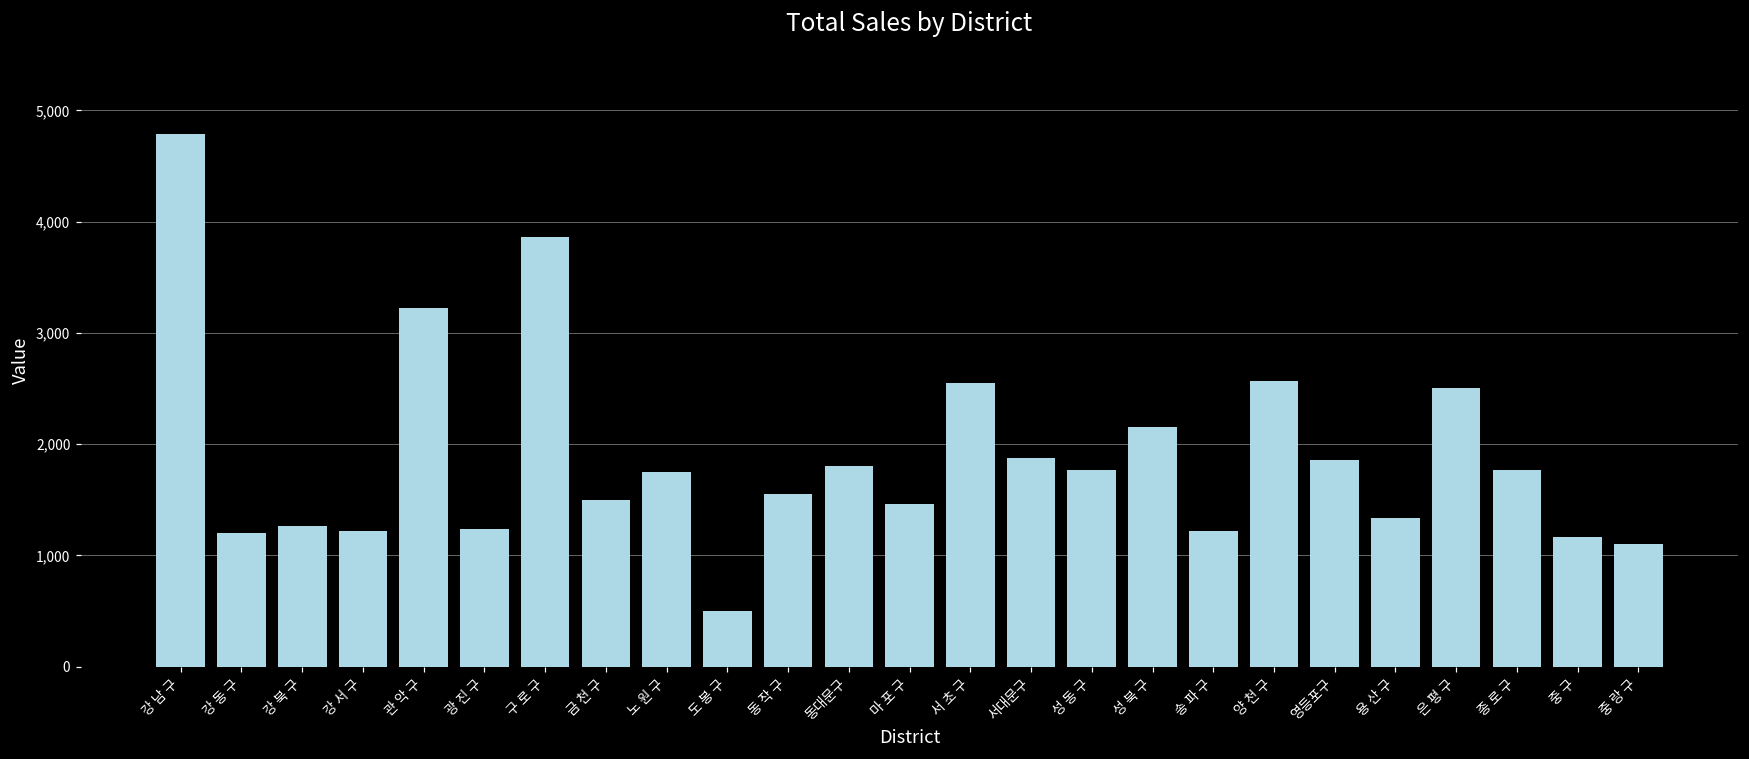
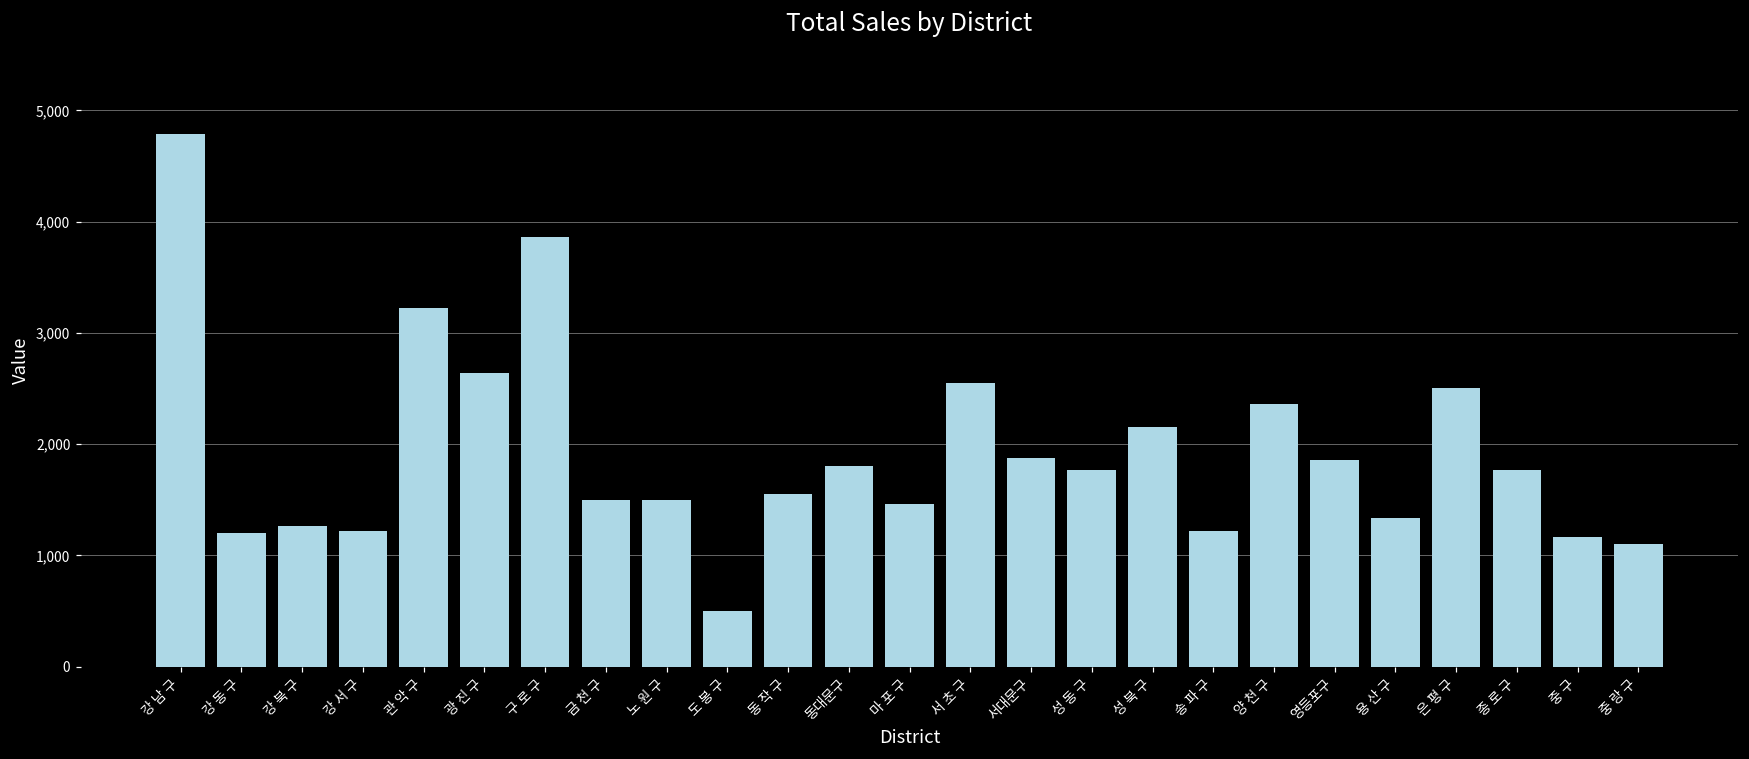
광 진 구: 1,240 -> 2,640
노 원 구: 1,750 -> 1,500
양 천 구: 2,570 -> 2,360
